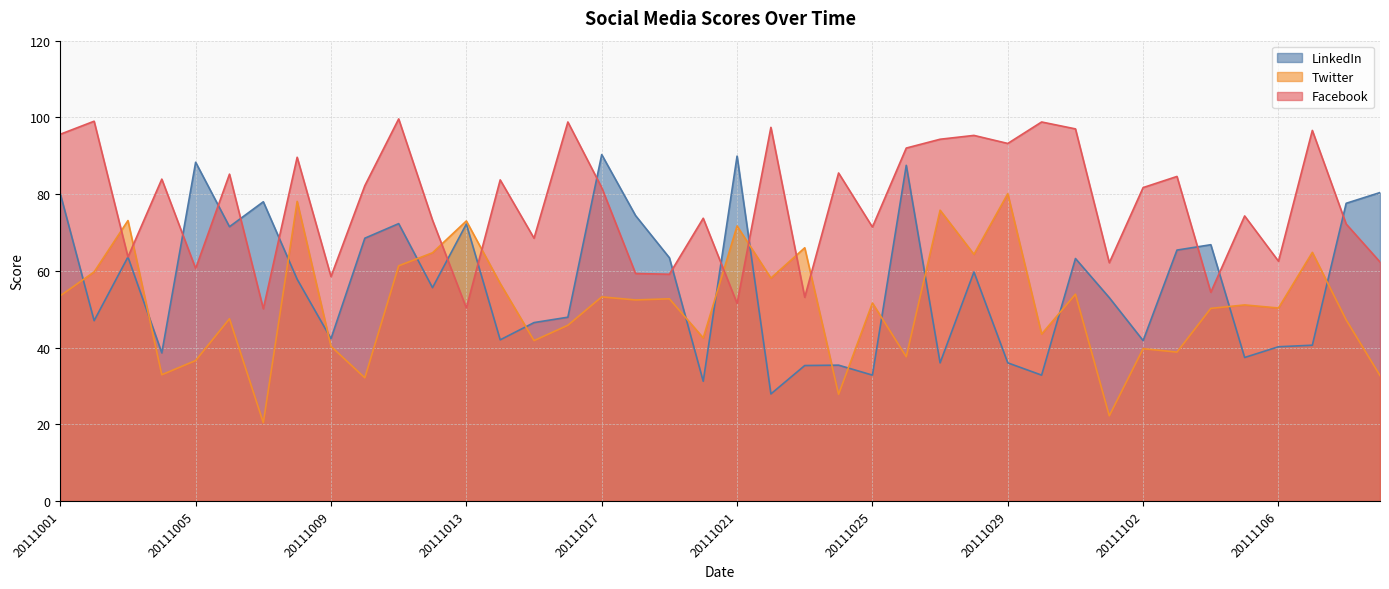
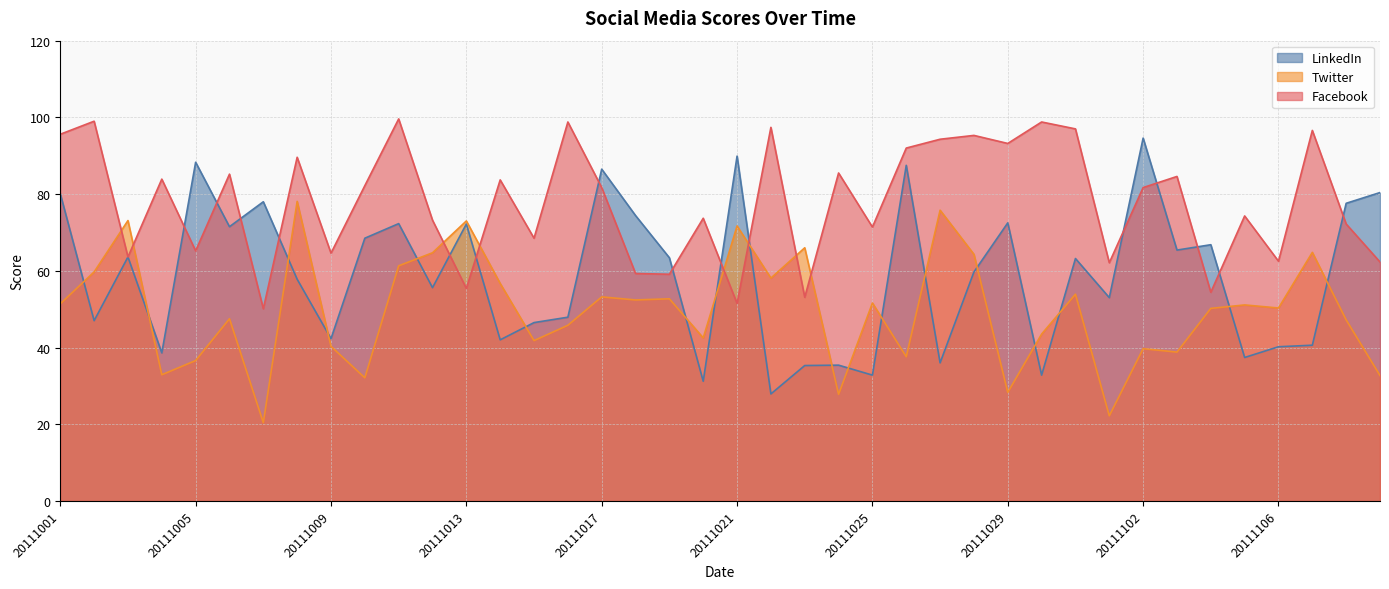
Twitter, 20111001: 54 -> 51
Facebook, 20111005: 61 -> 65
Facebook, 20111009: 59 -> 65
Facebook, 20111013: 50 -> 55
LinkedIn, 20111017: 90 -> 87
LinkedIn, 20111029: 36 -> 73
Twitter, 20111029: 80 -> 28
LinkedIn, 20111102: 42 -> 95
